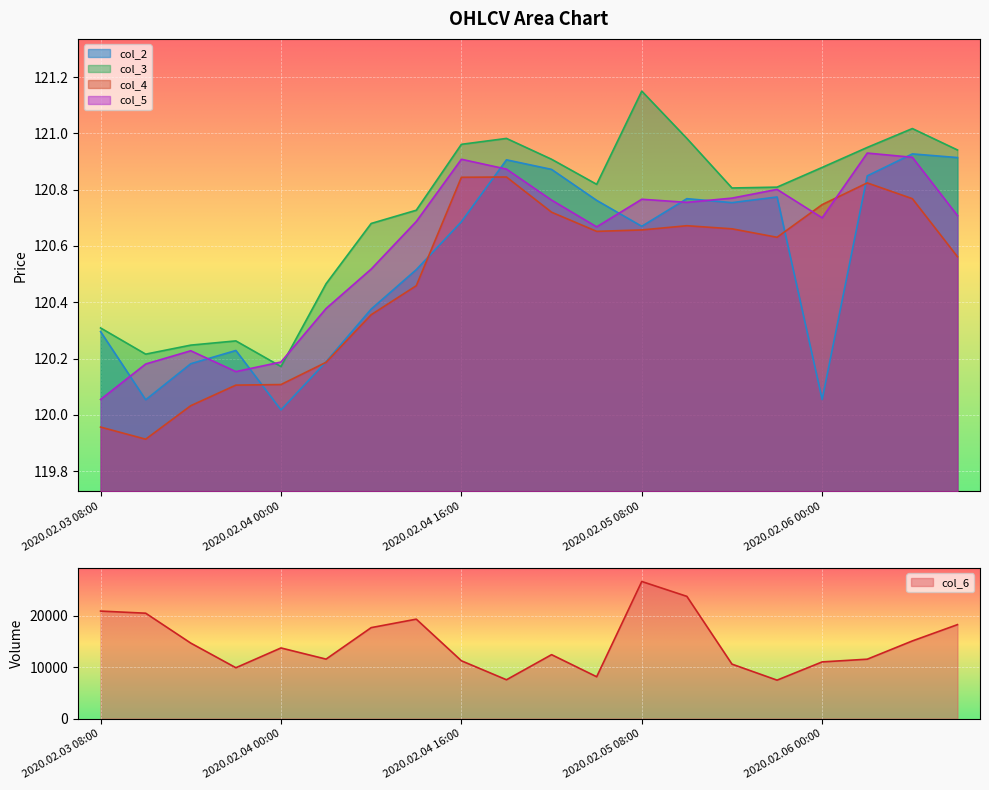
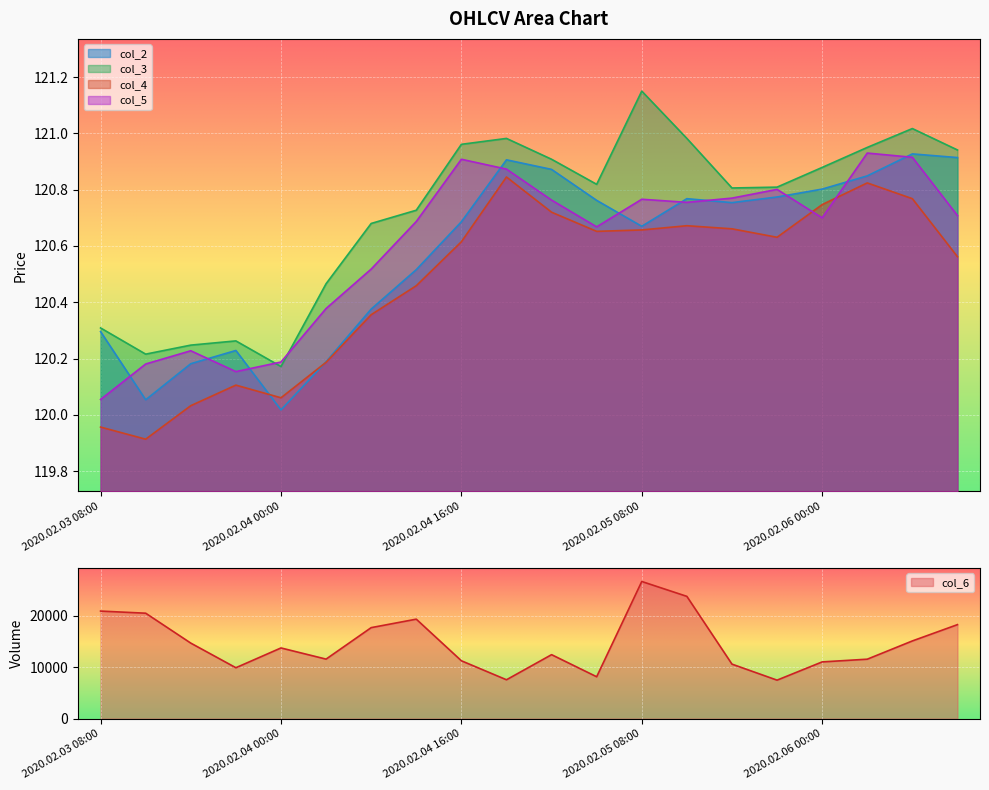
OHLCV Area Chart, col_4, 2020.02.04 00:00: 120.11 -> 120.06
OHLCV Area Chart, col_4, 2020.02.04 16:00: 120.84 -> 120.62
OHLCV Area Chart, col_2, 2020.02.06 00:00: 120.06 -> 120.80
